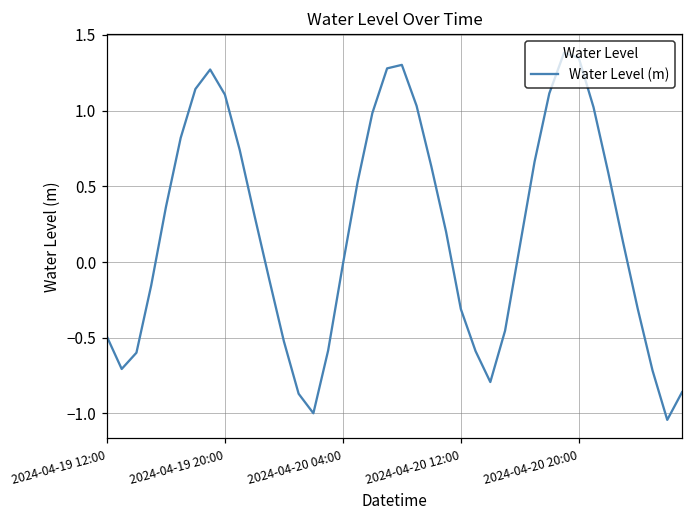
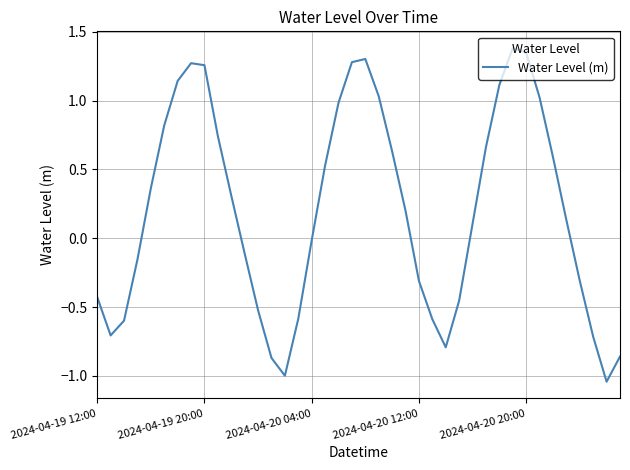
2024-04-19 12:00: -0.49 -> -0.43
2024-04-19 20:00: 1.11 -> 1.26
